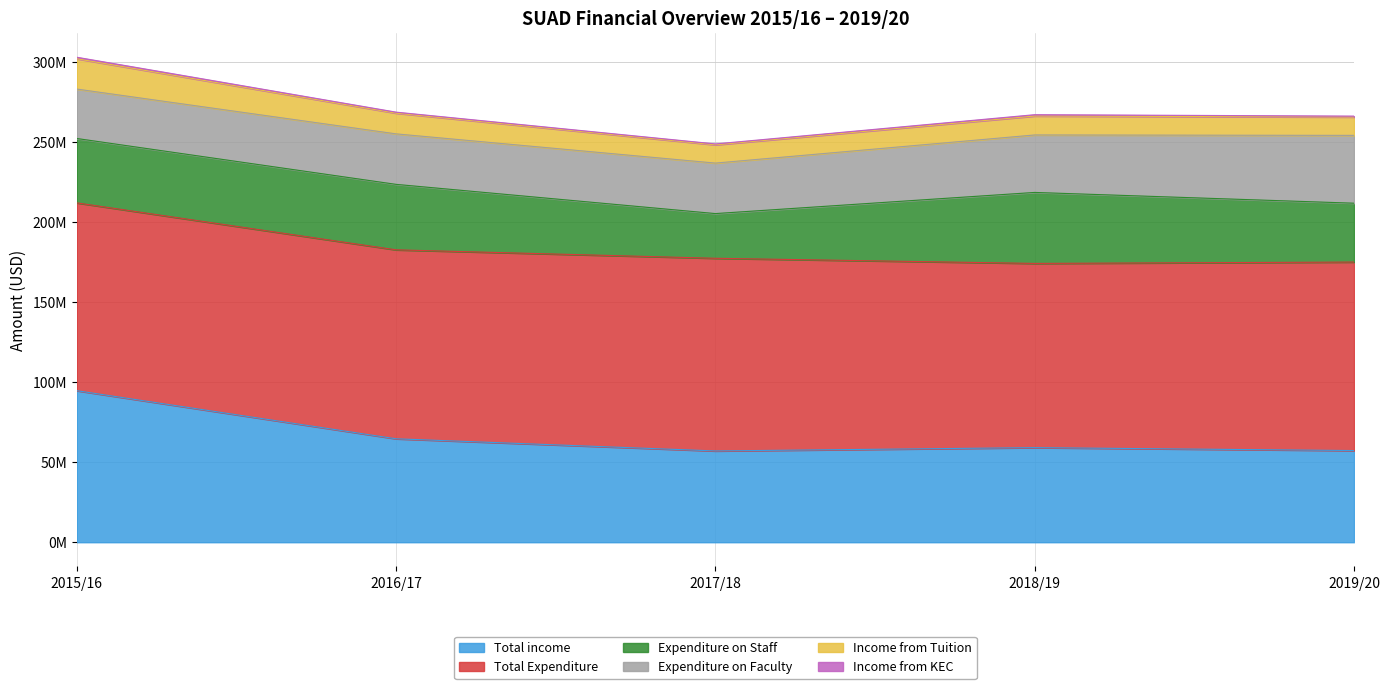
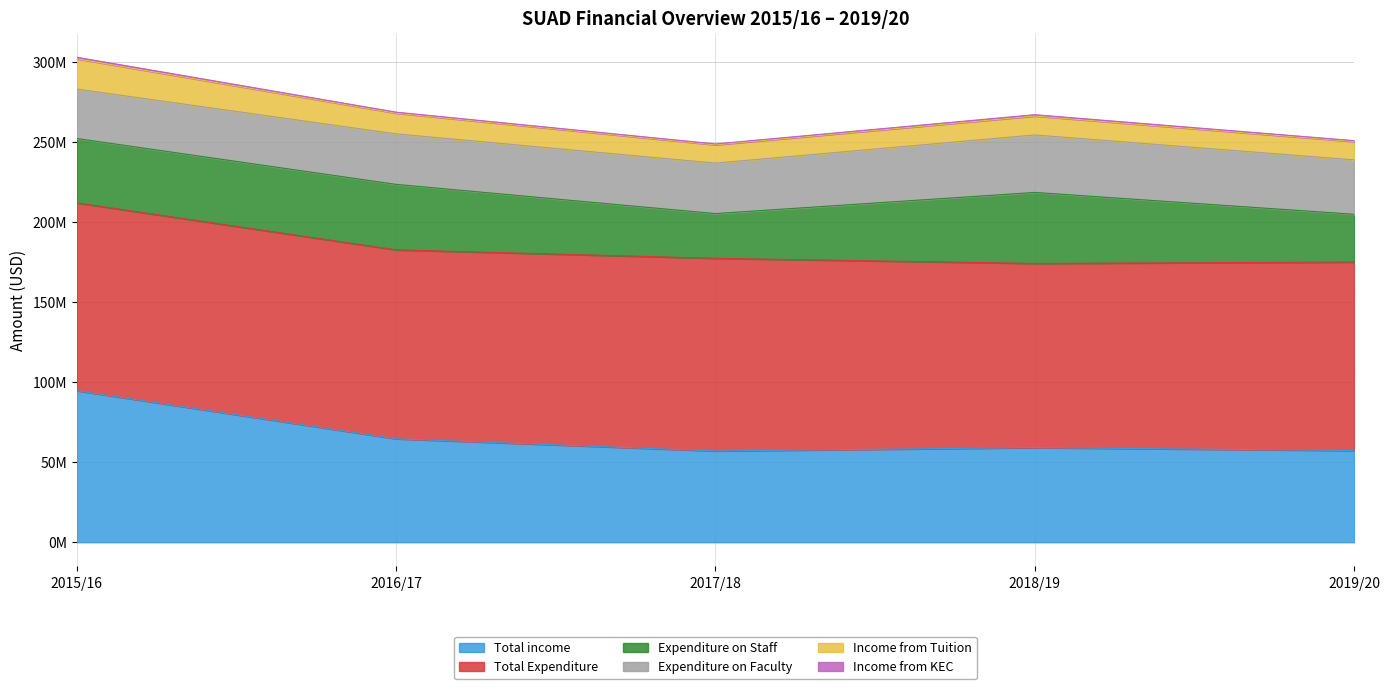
Expenditure on Staff, 2019/20: 37000000 -> 30000000
Expenditure on Faculty, 2019/20: 42000000 -> 34000000
